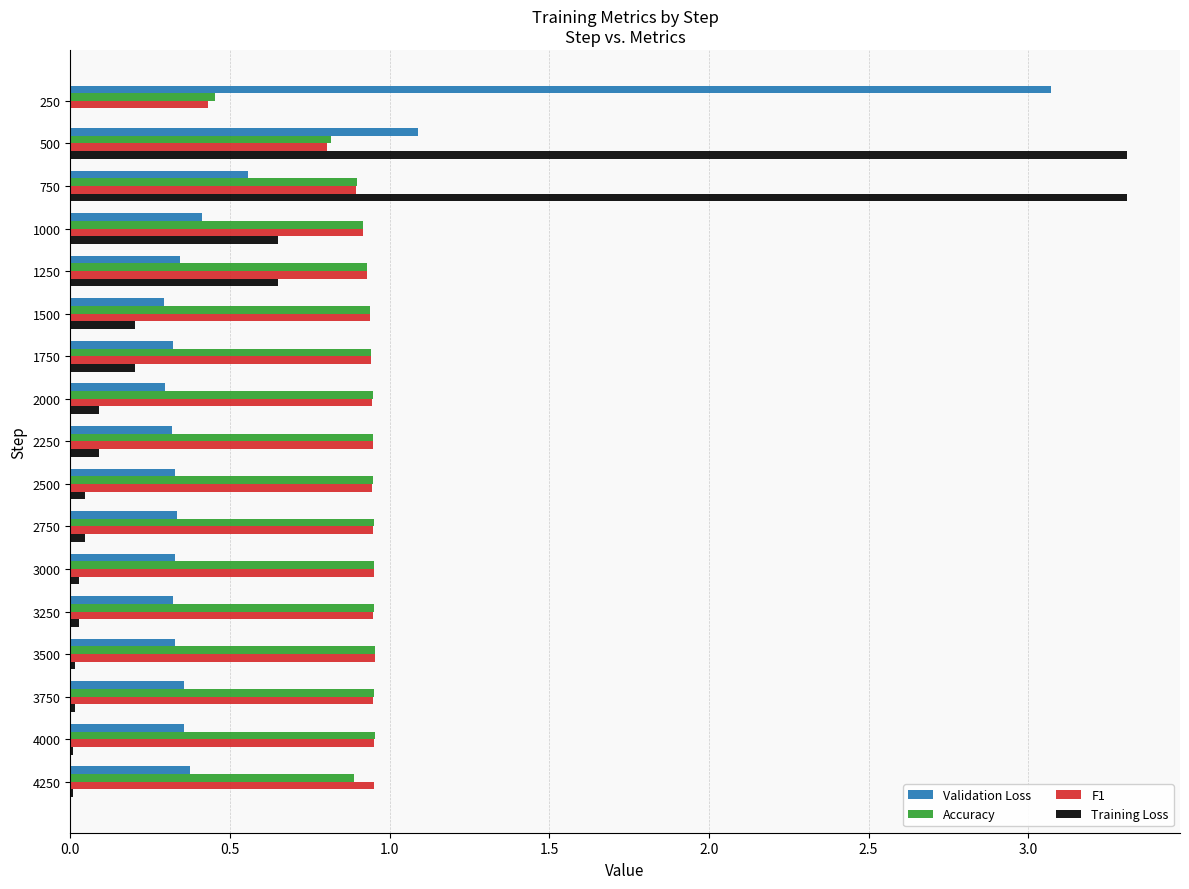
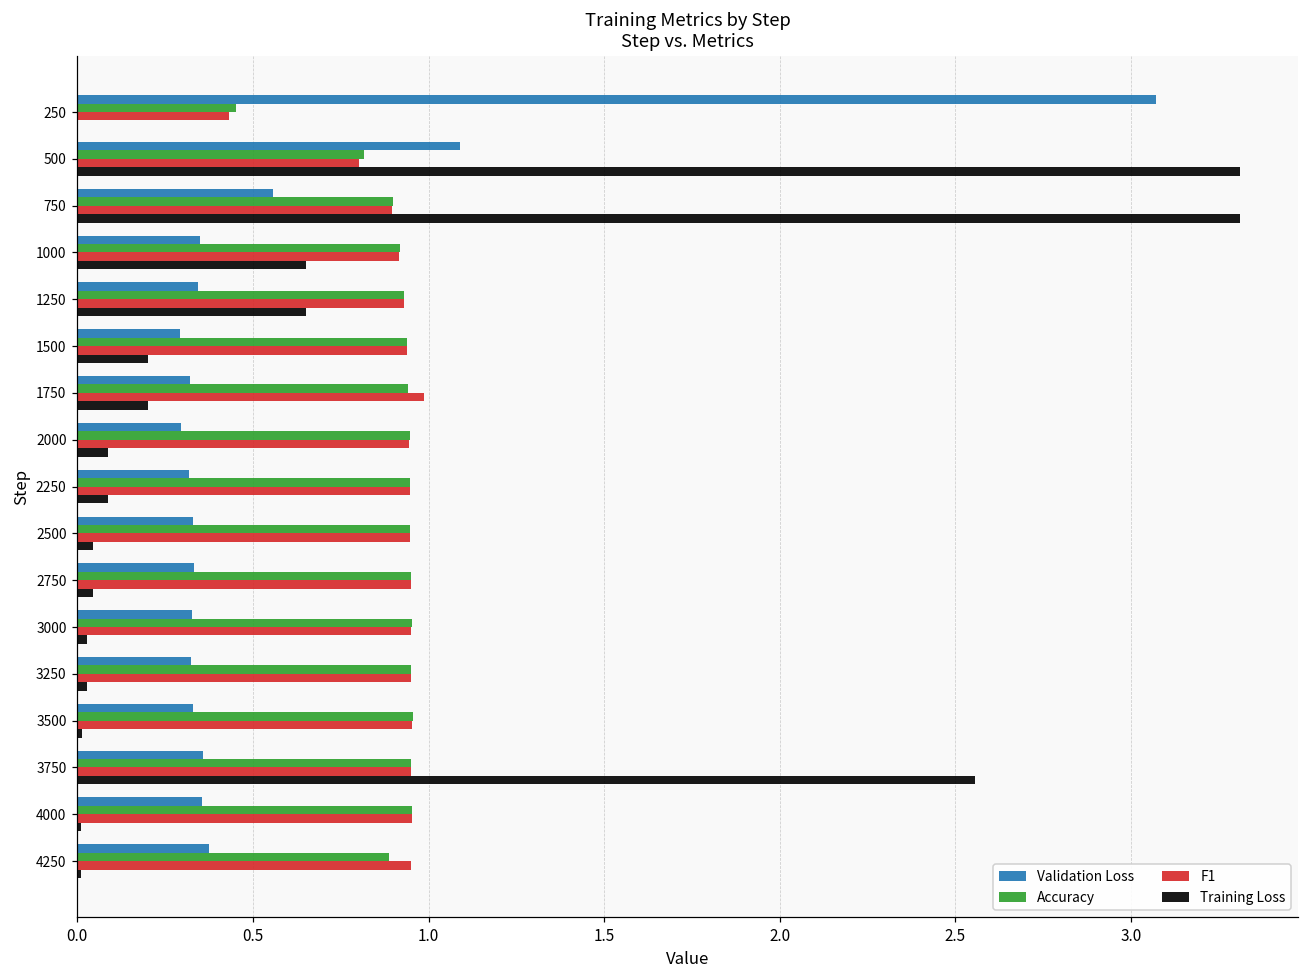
Validation Loss, 1000: 0.41 -> 0.35
F1, 1750: 0.94 -> 0.99
Training Loss, 3750: 0.01 -> 2.56
